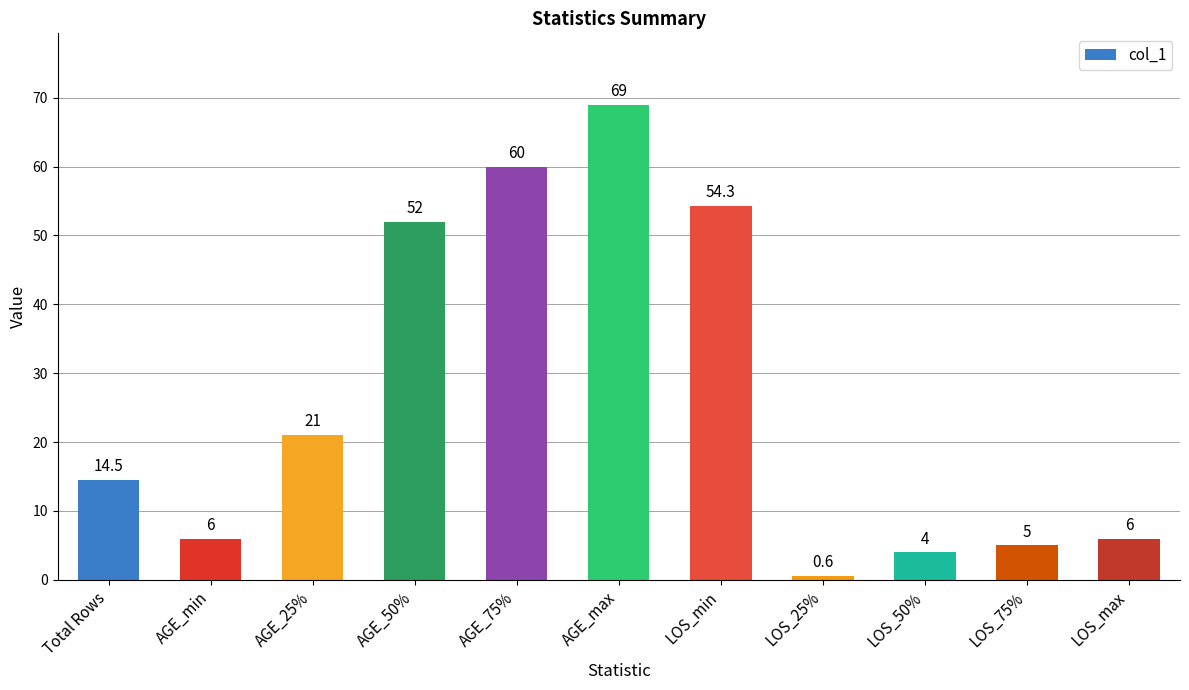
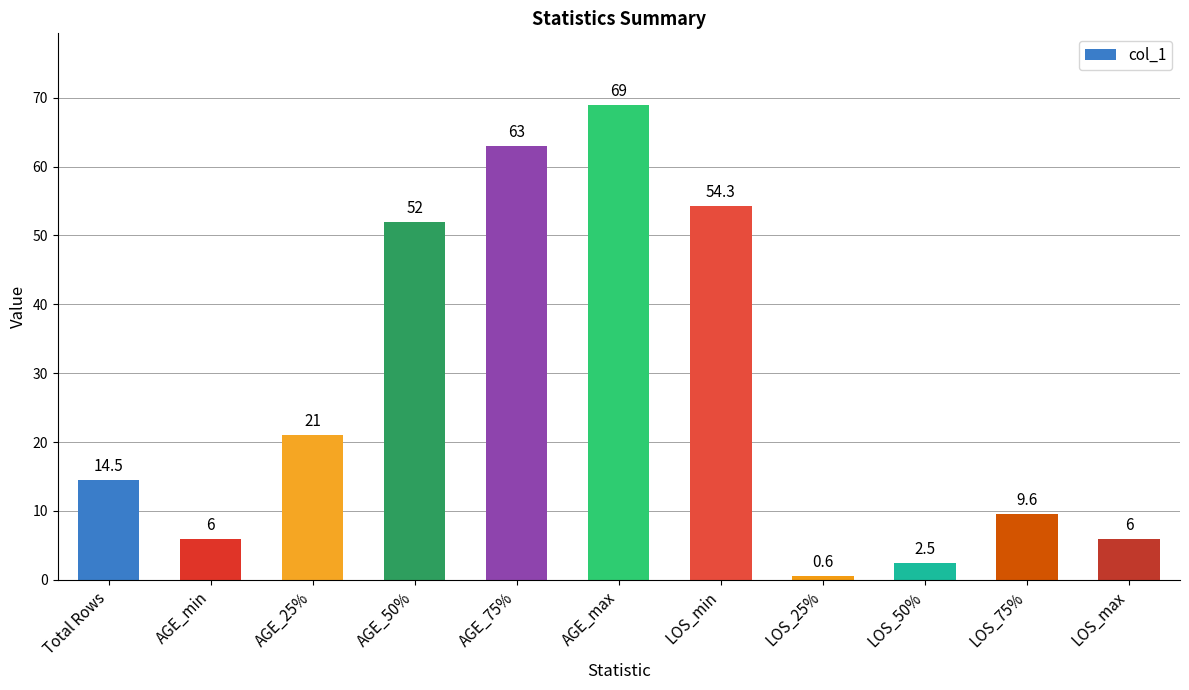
AGE_75%: 60 -> 63
LOS_50%: 4 -> 2.5
LOS_75%: 5 -> 9.6
